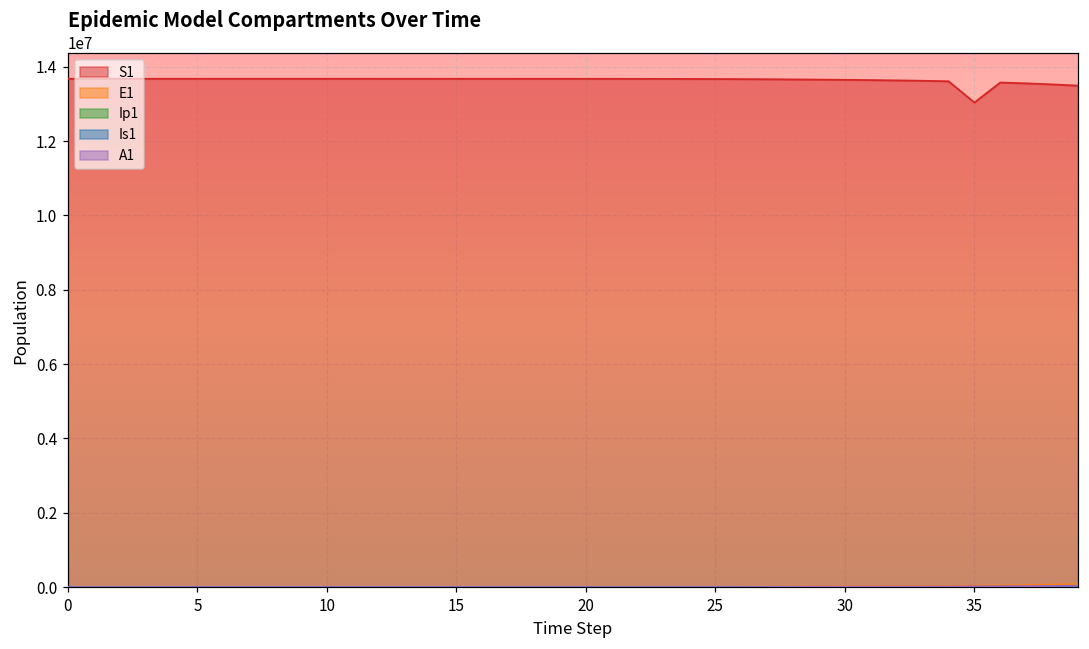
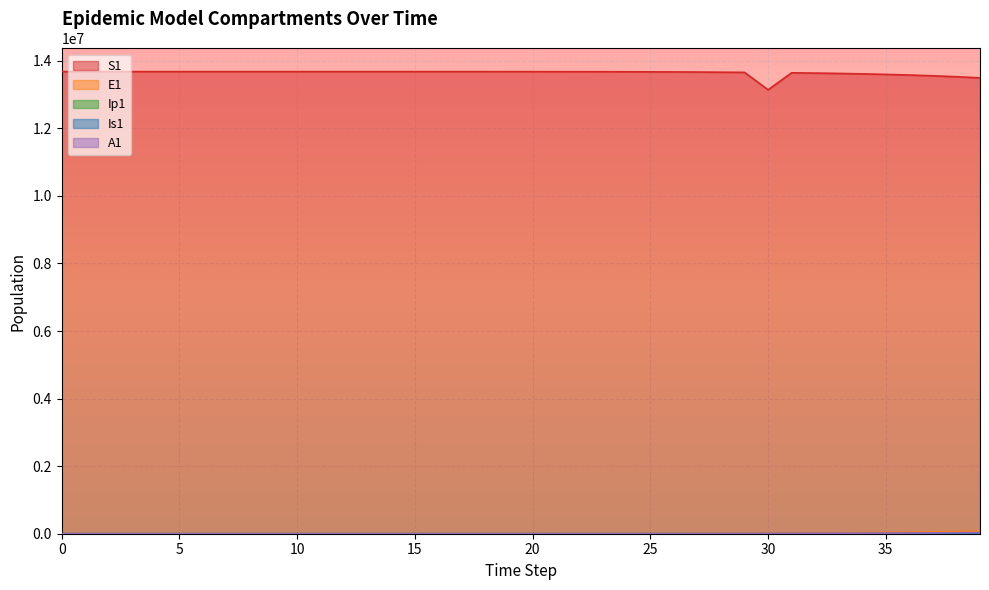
S1, 30: 13600000 -> 13100000
S1, 35: 13000000 -> 13600000
